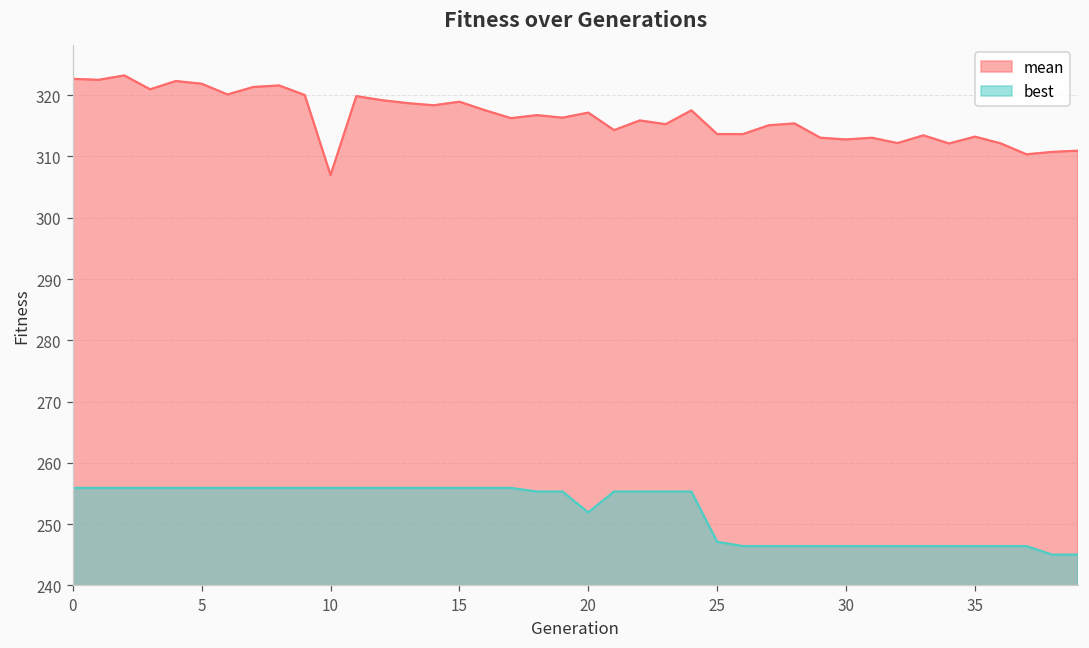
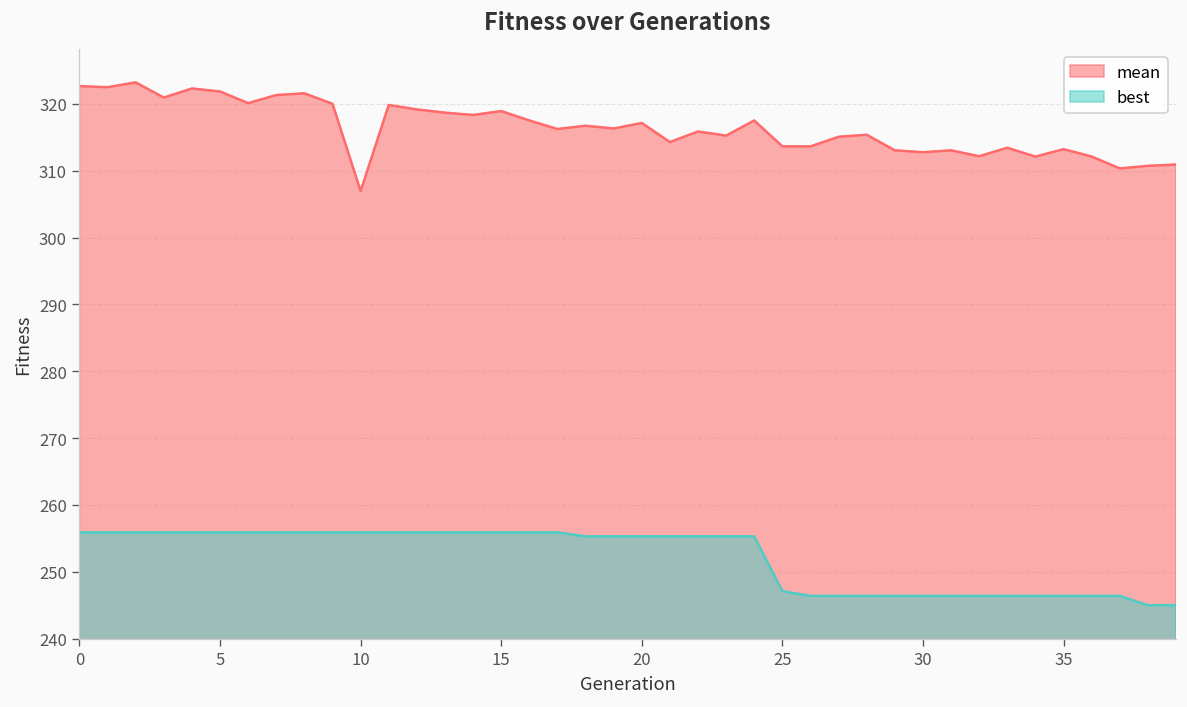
best, 20: 252 -> 255
